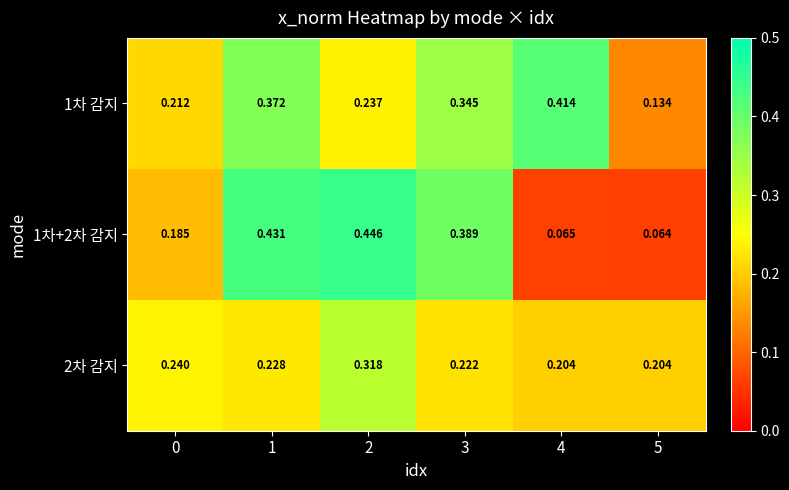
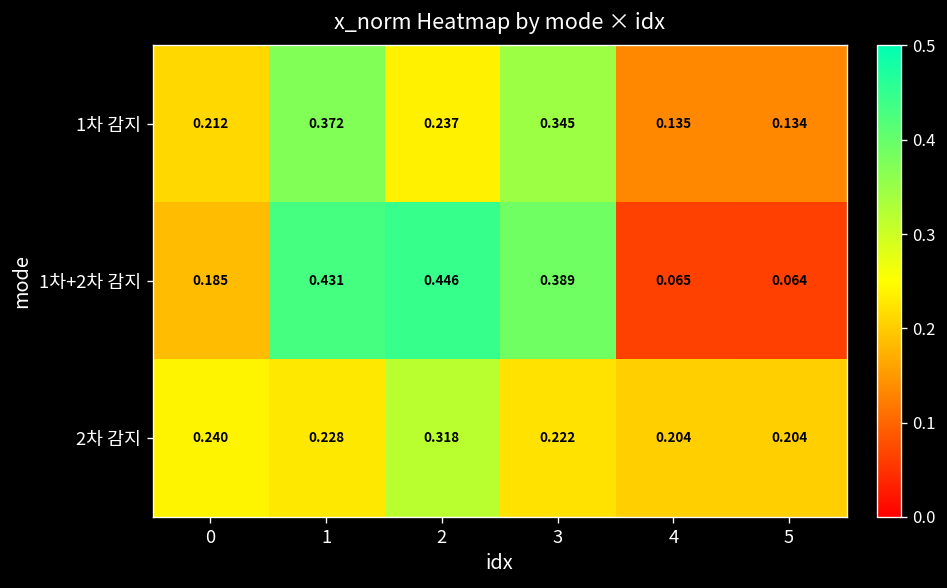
1차 감지, 4: 0.414 -> 0.135
